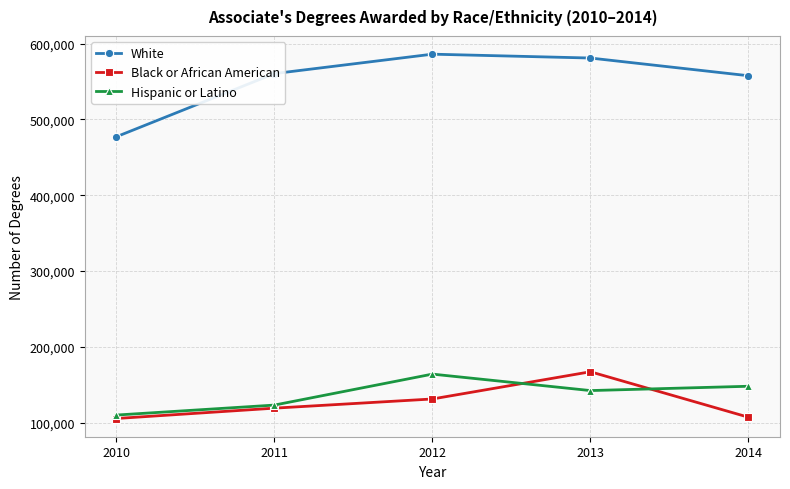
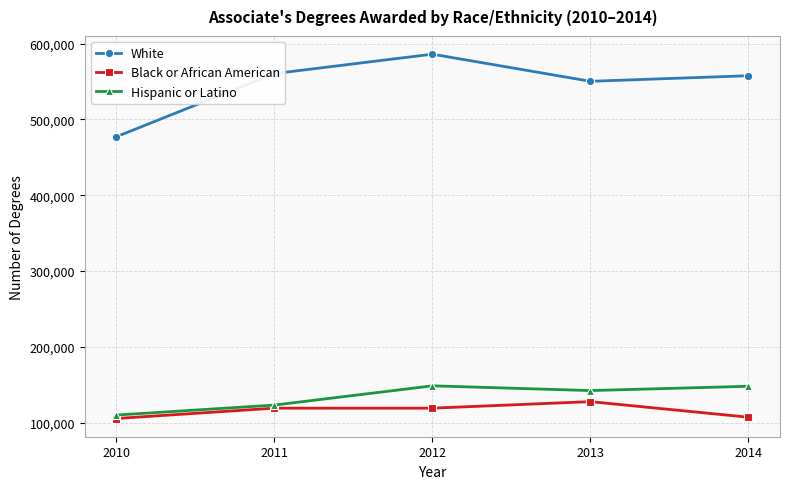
Black or African American, 2012: 130,000 -> 120,000
Hispanic or Latino, 2012: 160,000 -> 150,000
White, 2013: 580,000 -> 550,000
Black or African American, 2013: 170,000 -> 130,000
